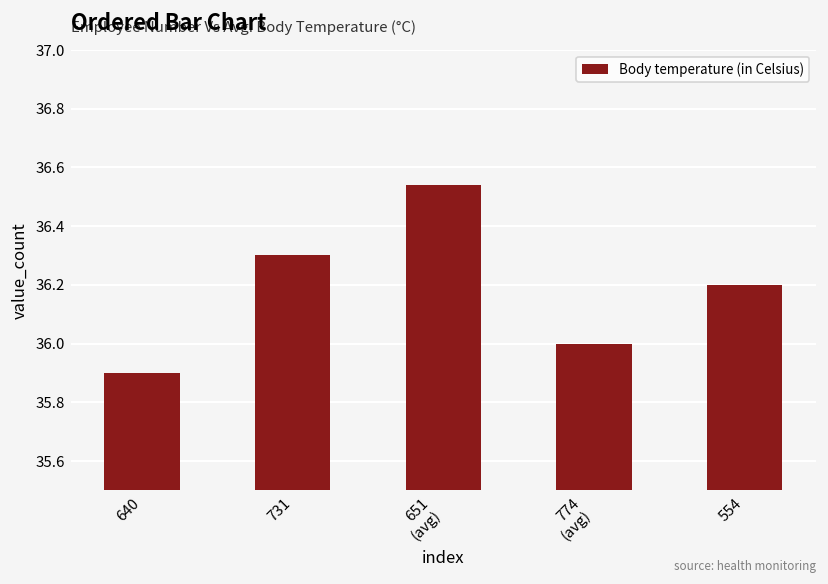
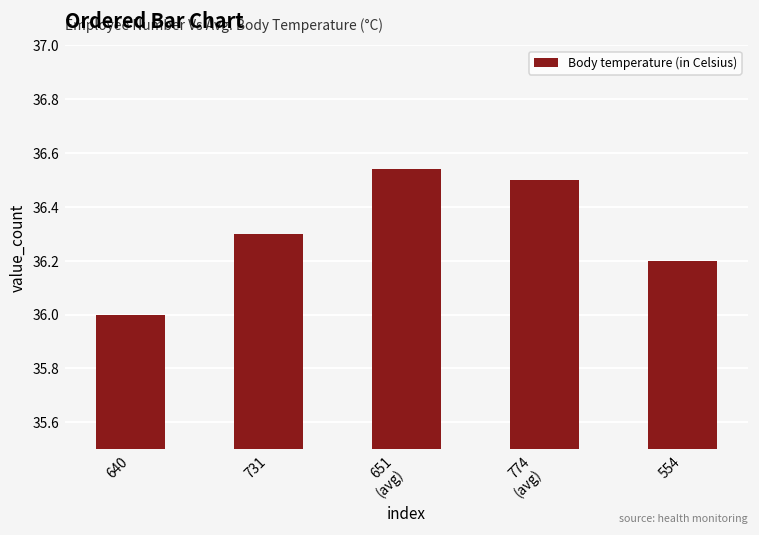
640: 35.9 -> 36.0
774 (avg): 36.0 -> 36.5
